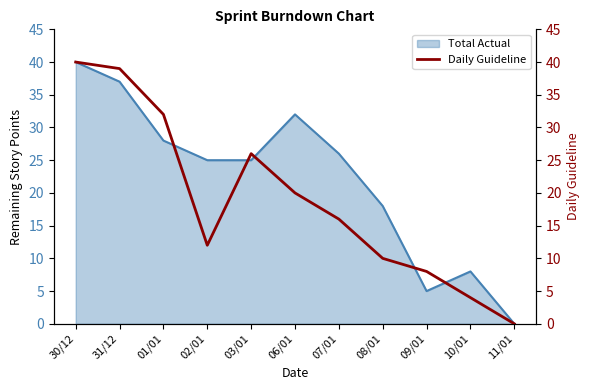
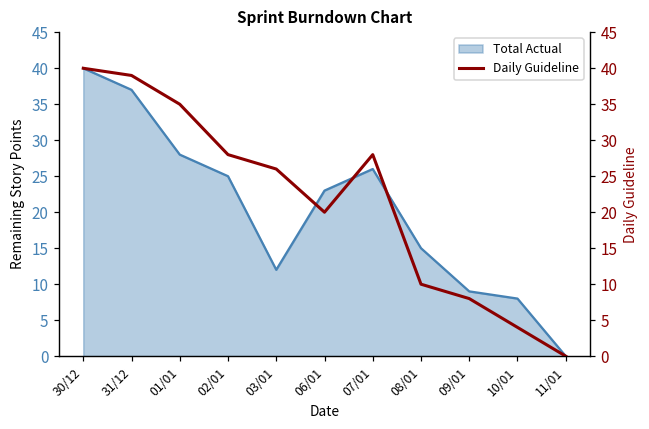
Total Actual, 03/01: 25 -> 12
Total Actual, 06/01: 32 -> 23
Total Actual, 08/01: 18 -> 15
Total Actual, 09/01: 5 -> 9
Daily Guideline, 01/01: 32 -> 35
Daily Guideline, 02/01: 12 -> 28
Daily Guideline, 07/01: 16 -> 28
